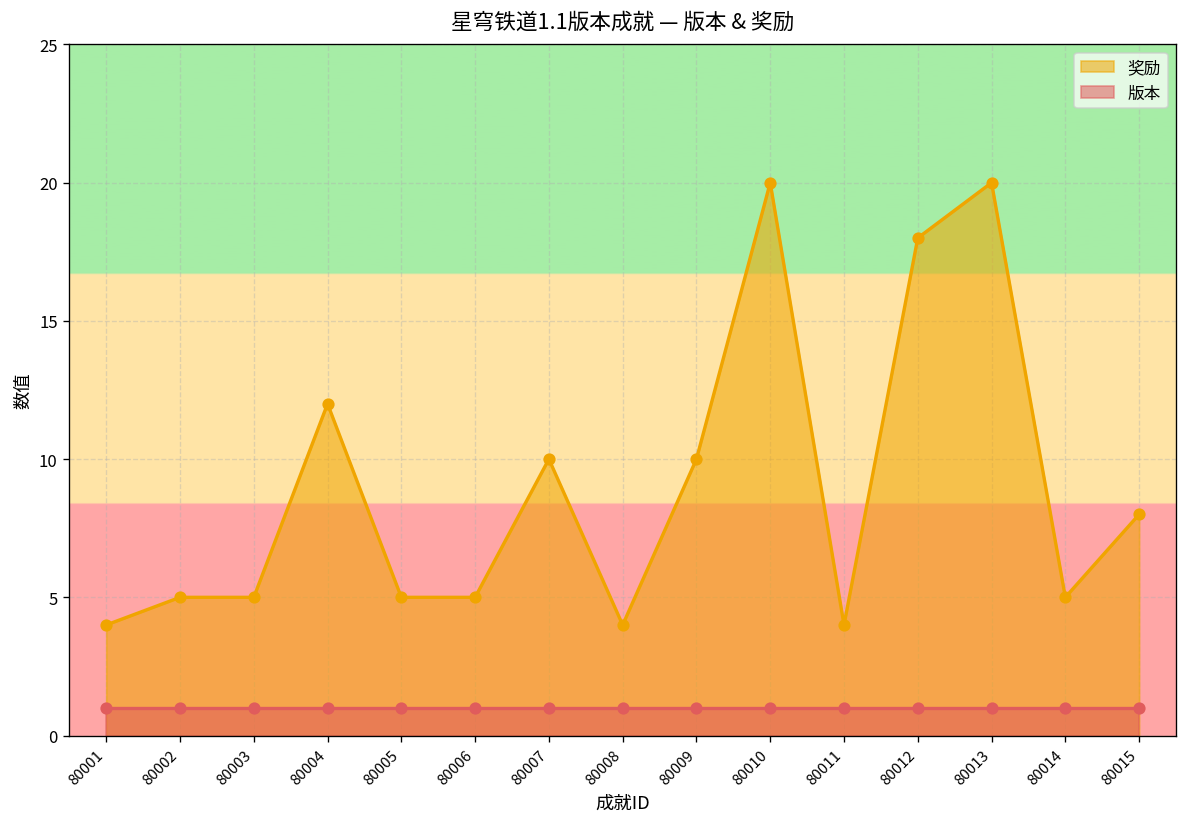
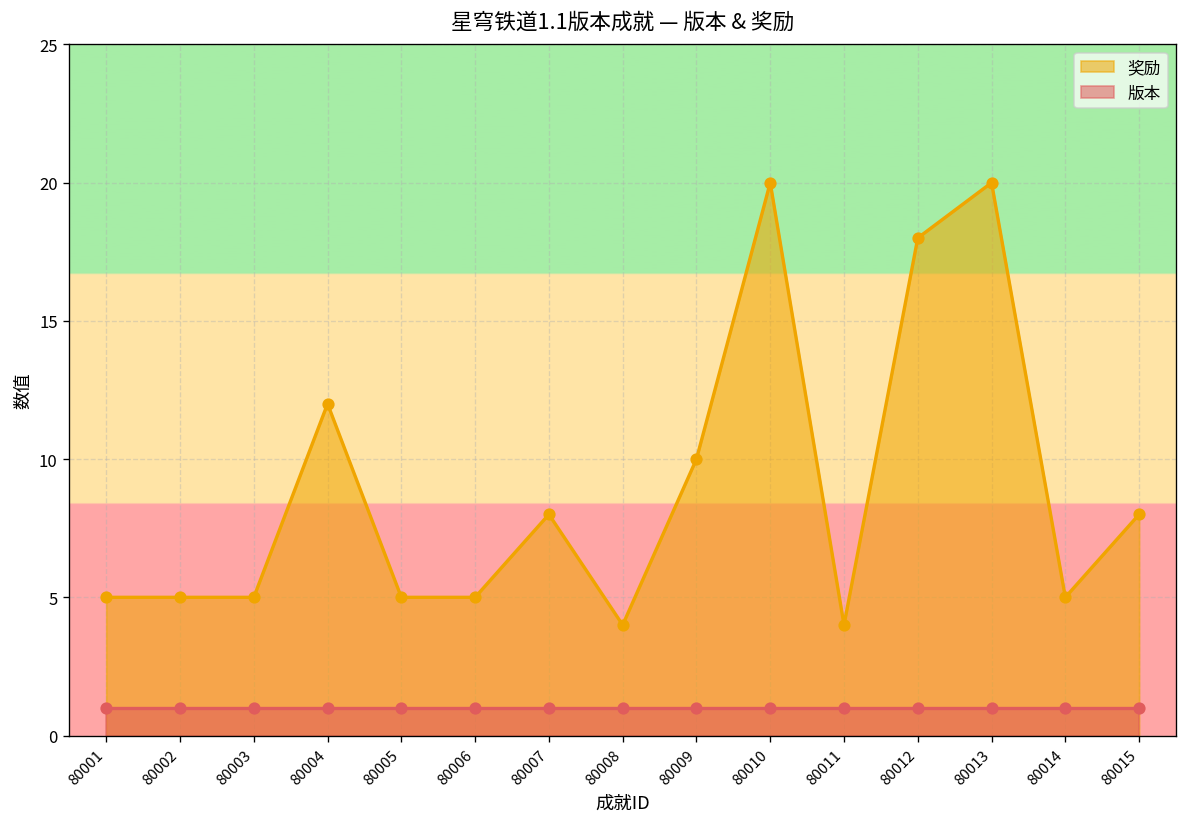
奖励, 80001: 4 -> 5
奖励, 80007: 10 -> 8
